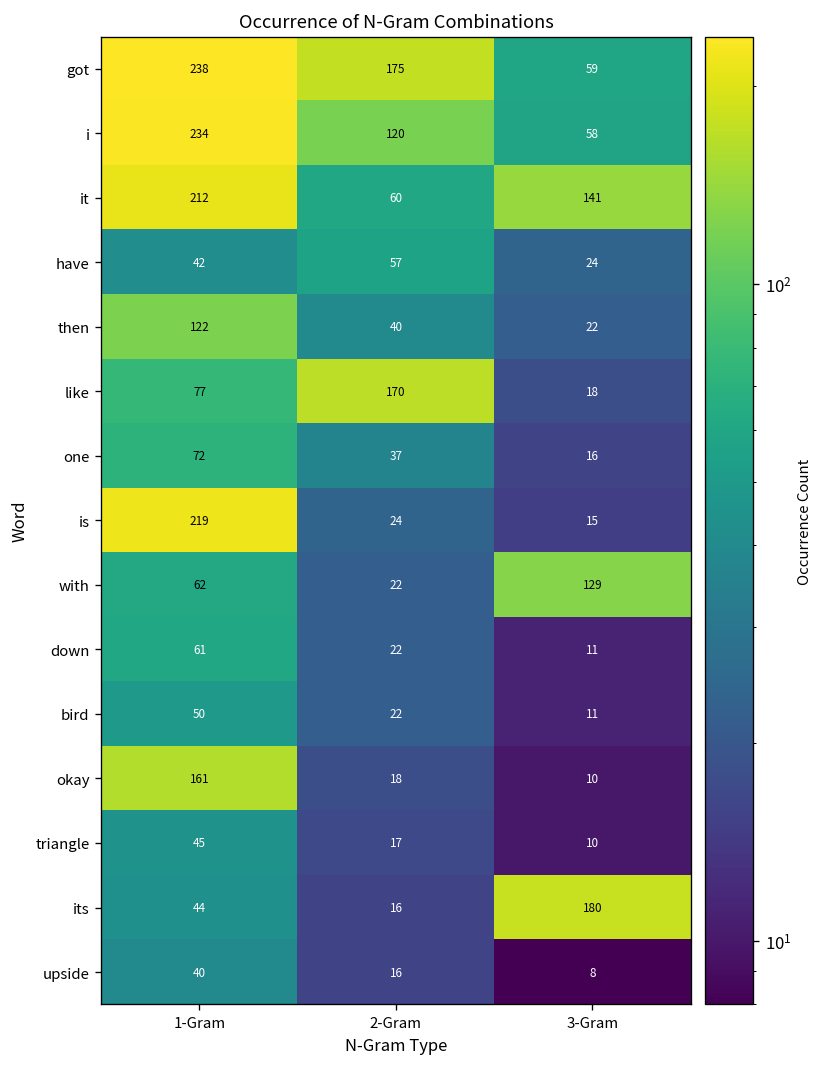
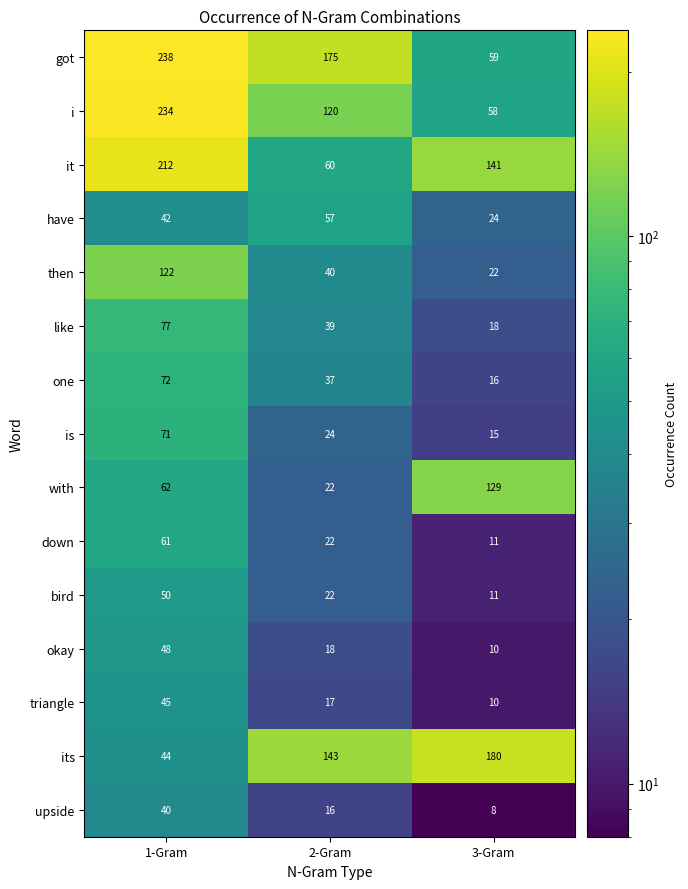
like, 2-Gram: 170 -> 39
is, 1-Gram: 219 -> 71
okay, 1-Gram: 161 -> 48
its, 2-Gram: 16 -> 143
